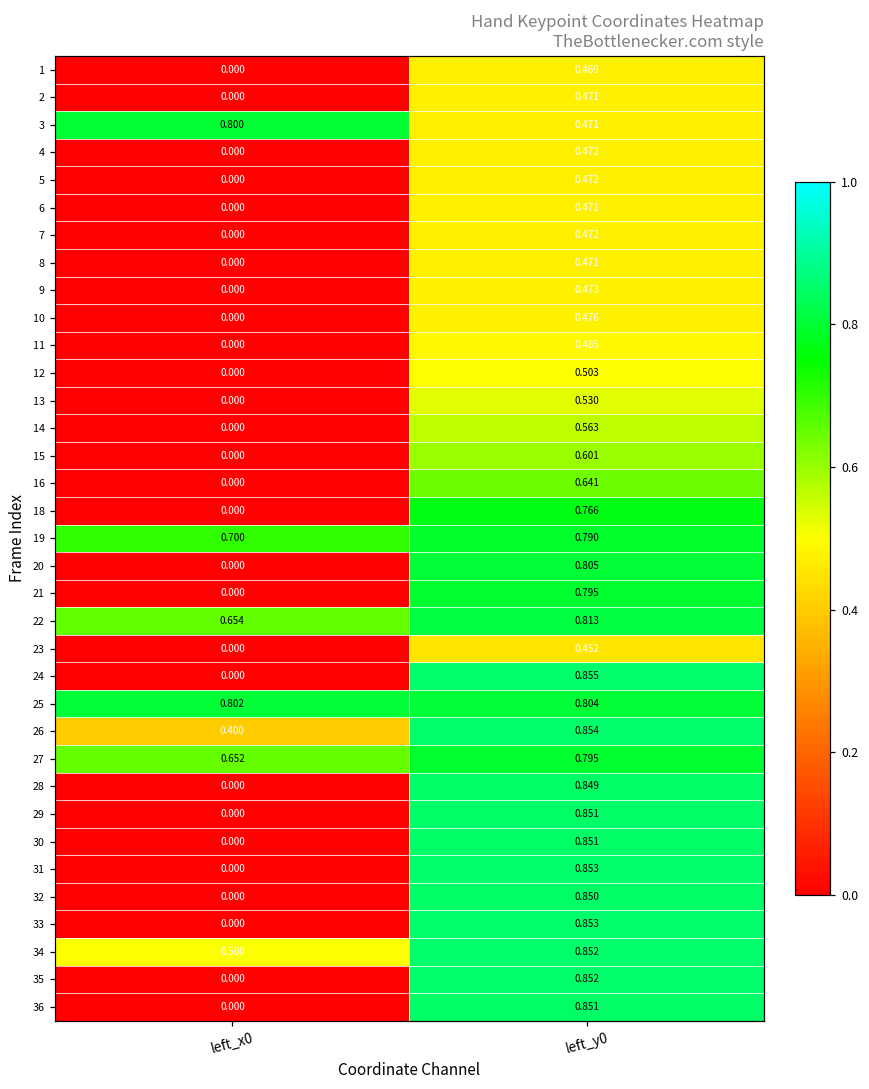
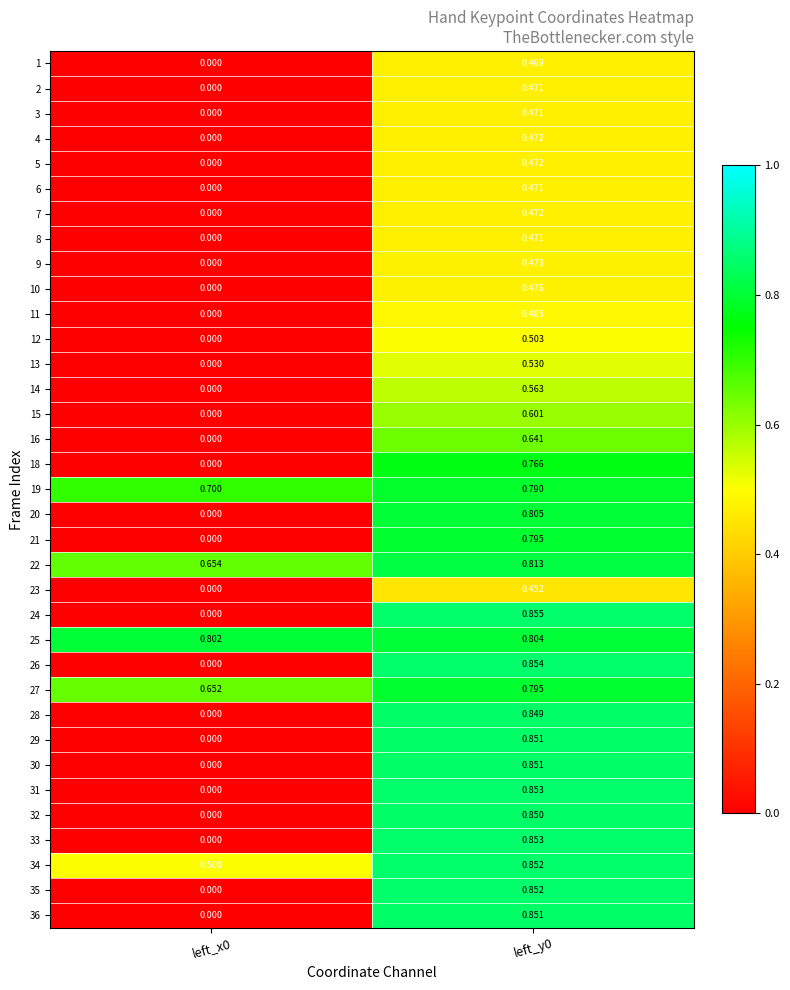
3, left_x0: 0.800 -> 0.000
26, left_x0: 0.400 -> 0.000
